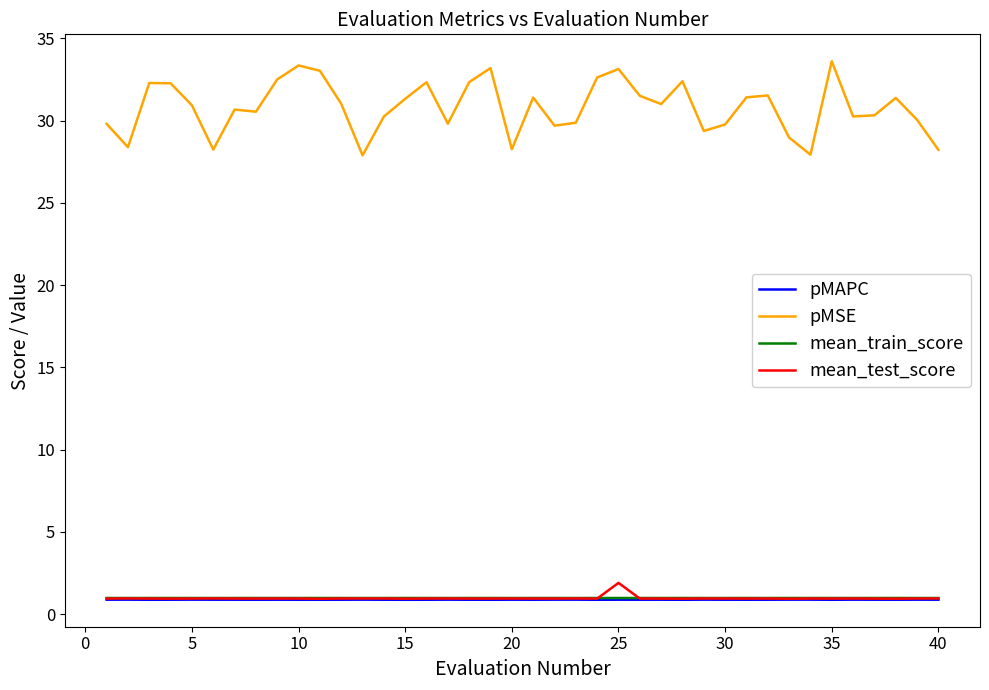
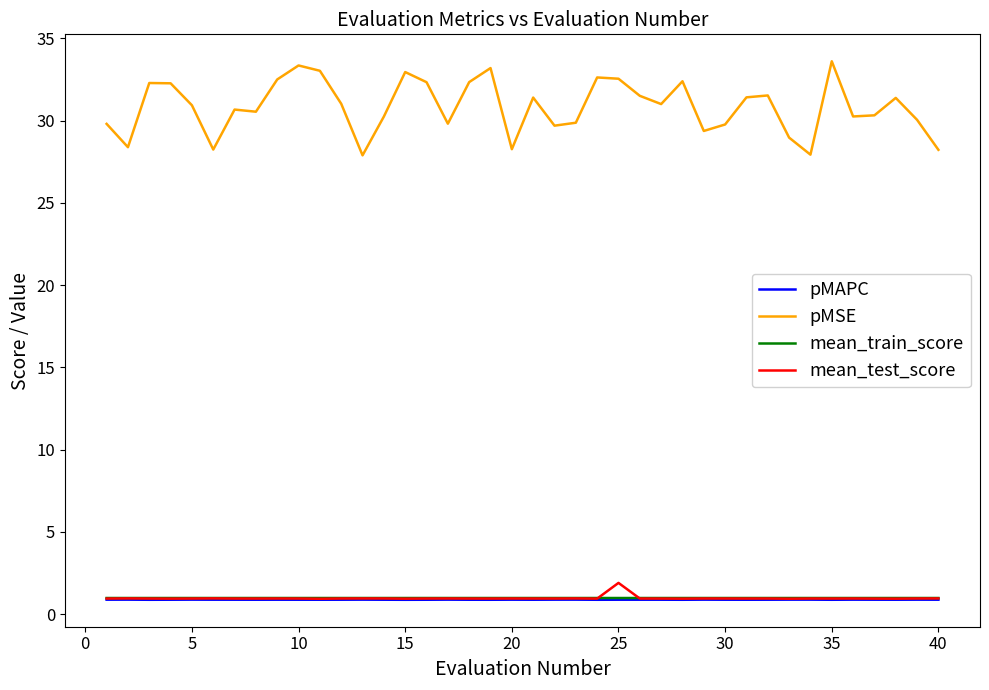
pMSE, 15: 31.3 -> 32.9
pMSE, 25: 33.1 -> 32.5
